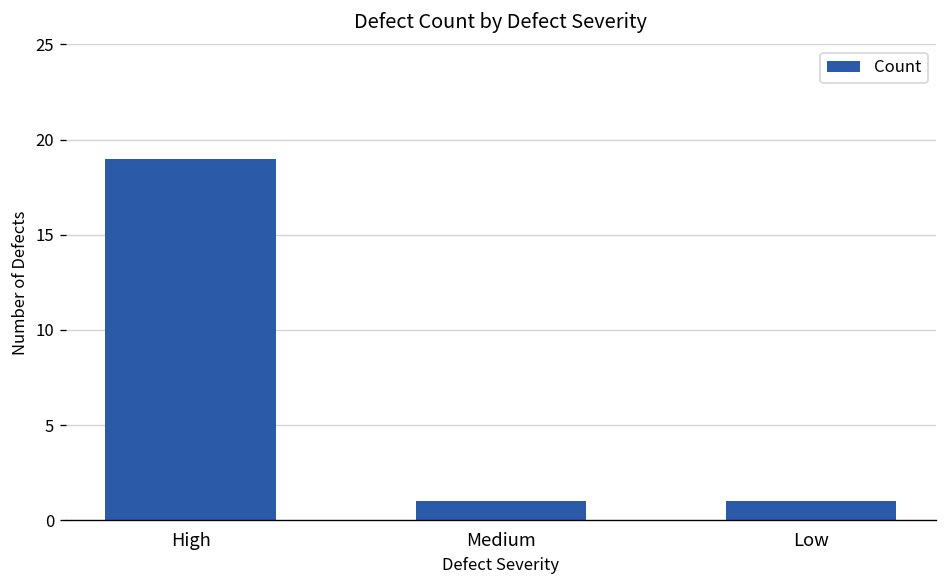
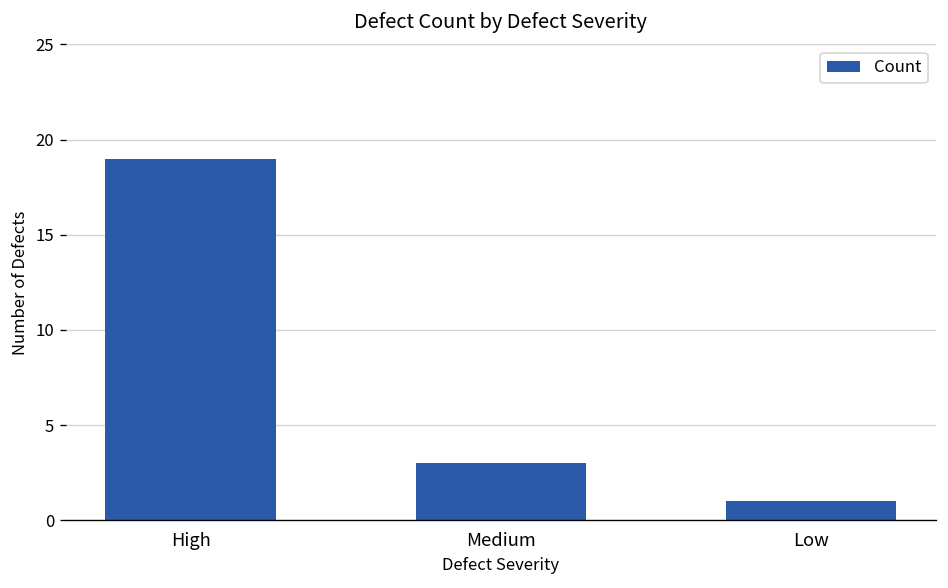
Medium: 1 -> 3
